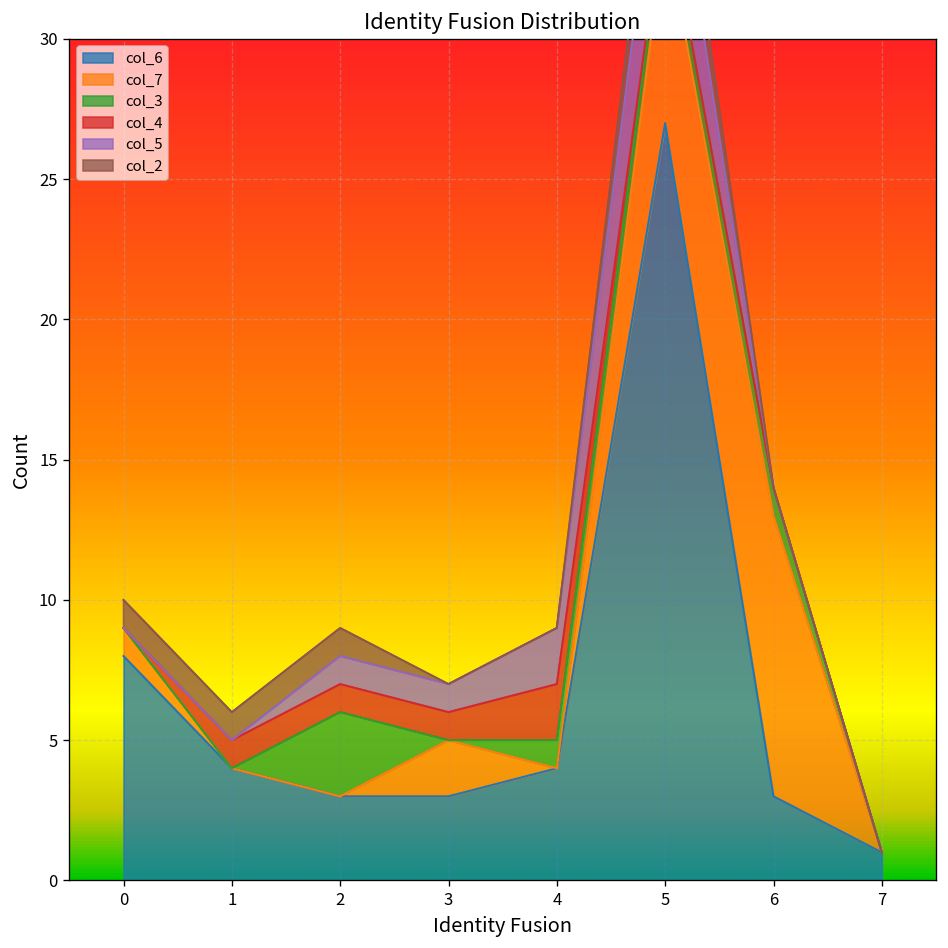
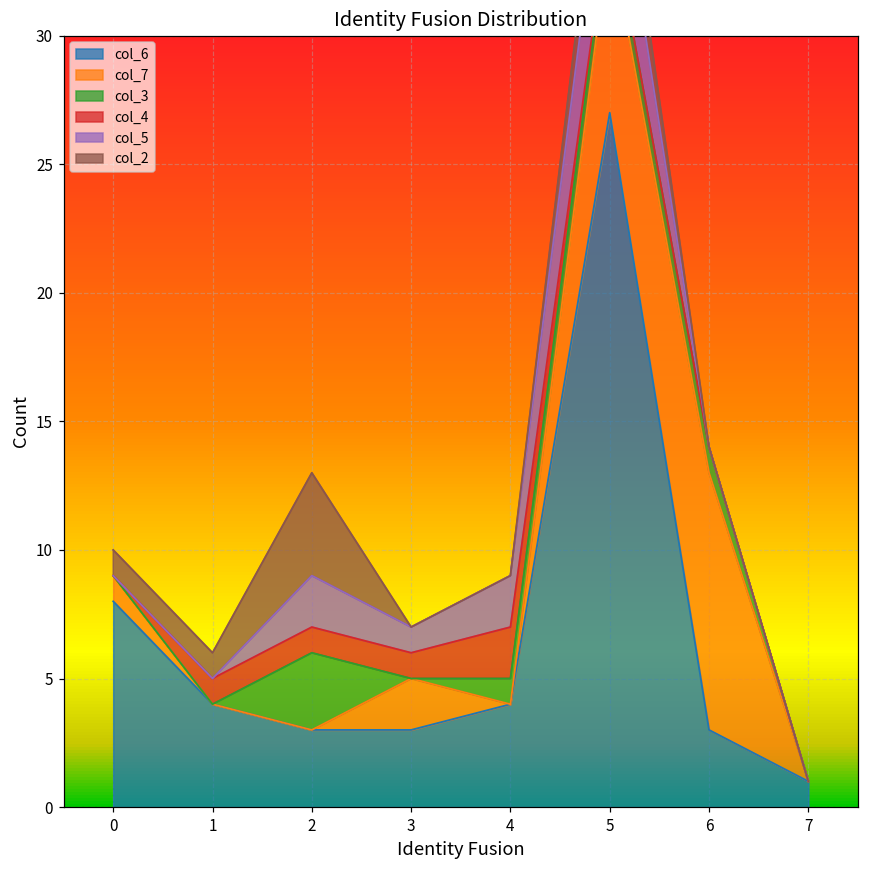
col_5, 2: 1 -> 2
col_2, 2: 1 -> 4
